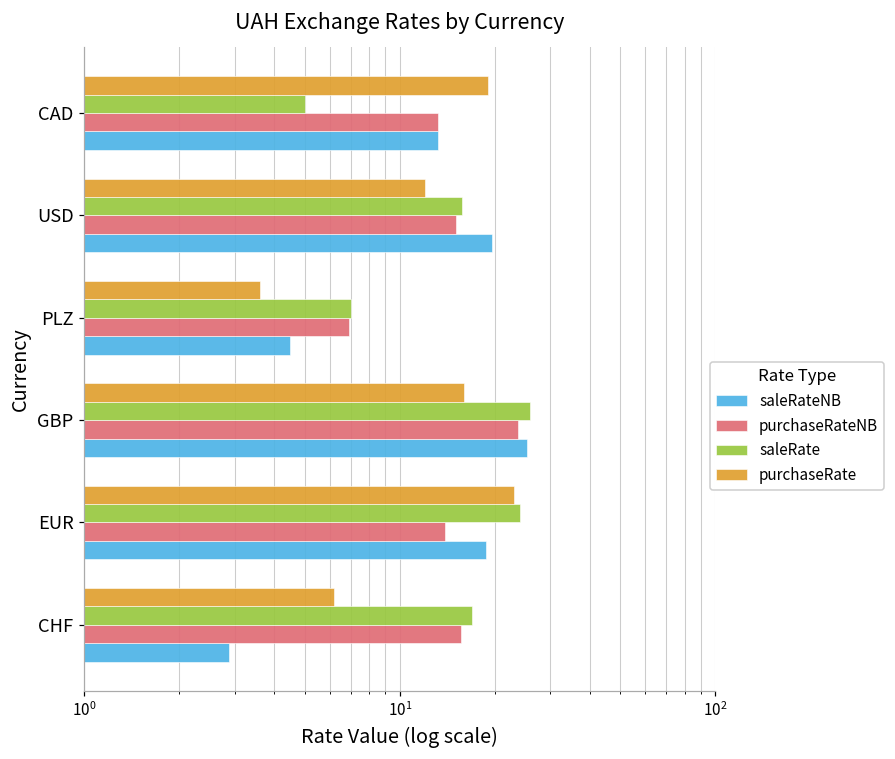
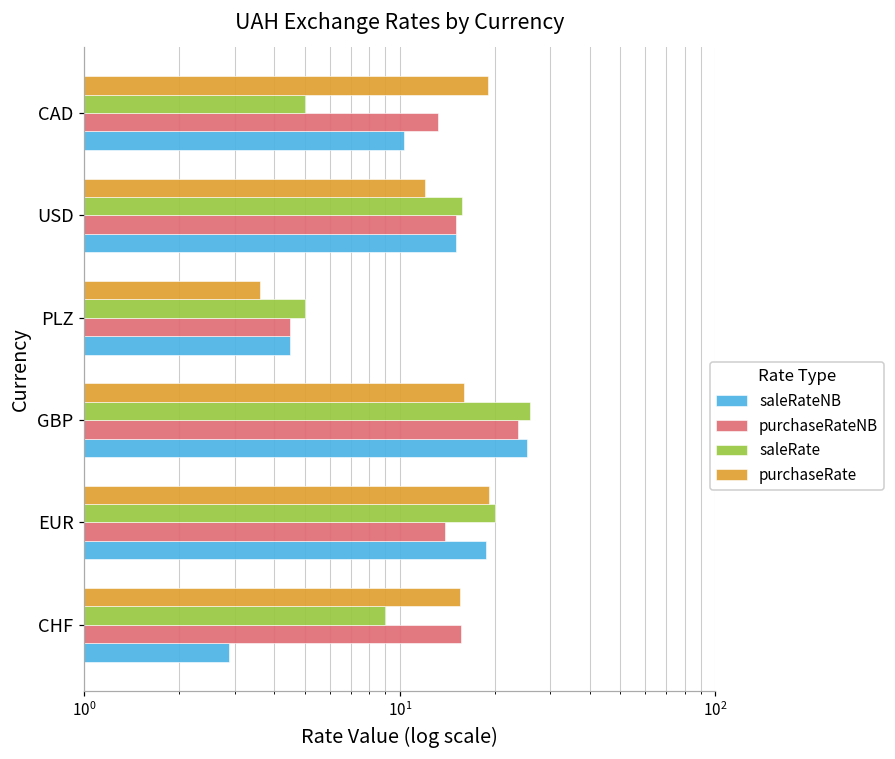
saleRateNB, CAD: 13 -> 10.3
saleRateNB, USD: 20 -> 15
saleRate, PLZ: 7 -> 5
purchaseRateNB, PLZ: 6.9 -> 4.5
purchaseRate, EUR: 23 -> 19
saleRate, EUR: 24 -> 20
purchaseRate, CHF: 6.2 -> 16
saleRate, CHF: 17 -> 9
